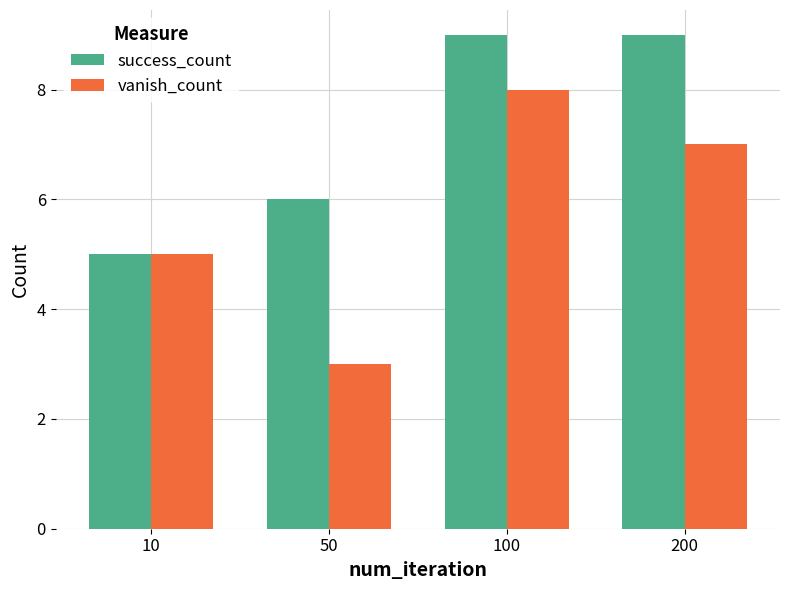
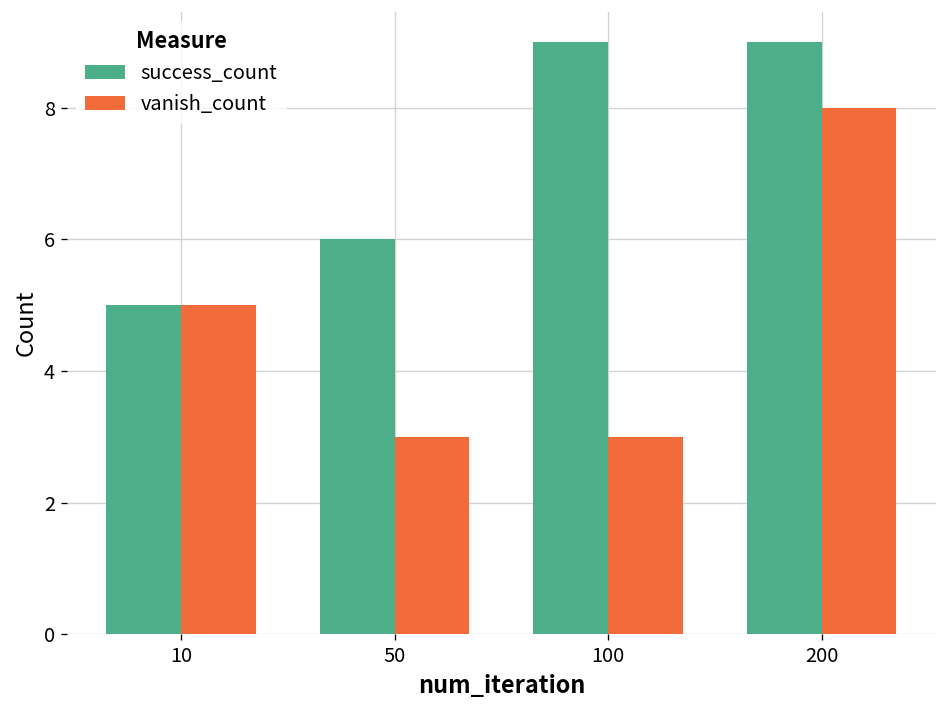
vanish_count, 100: 8 -> 3
vanish_count, 200: 7 -> 8
